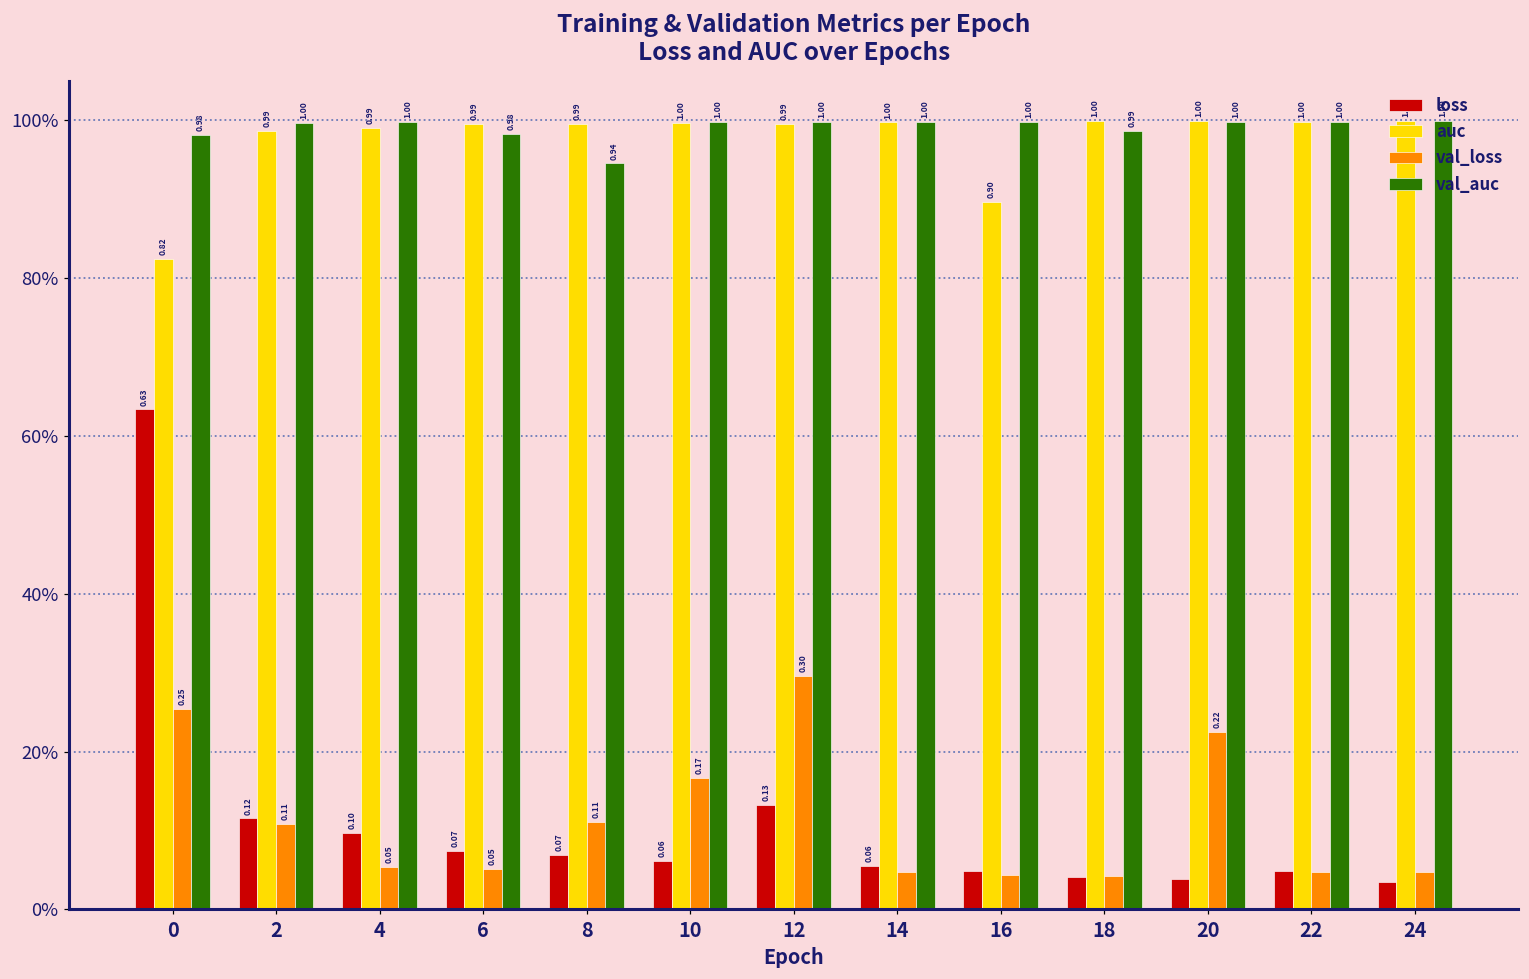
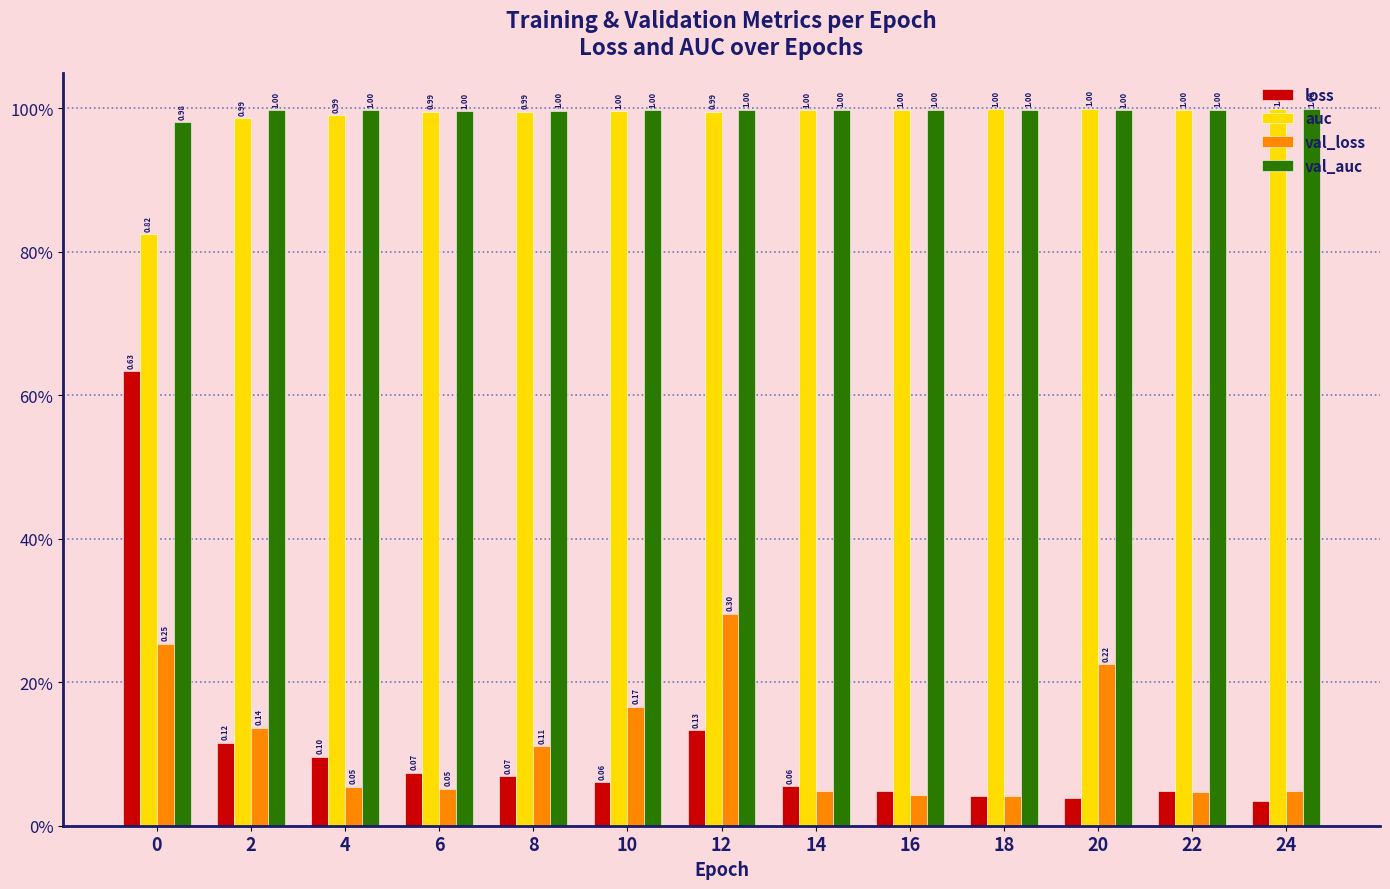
val_loss, 2: 0.11 -> 0.14
val_auc, 6: 0.98 -> 1.00
val_auc, 8: 0.94 -> 1.00
auc, 16: 0.90 -> 1.00
val_auc, 18: 0.99 -> 1.00
